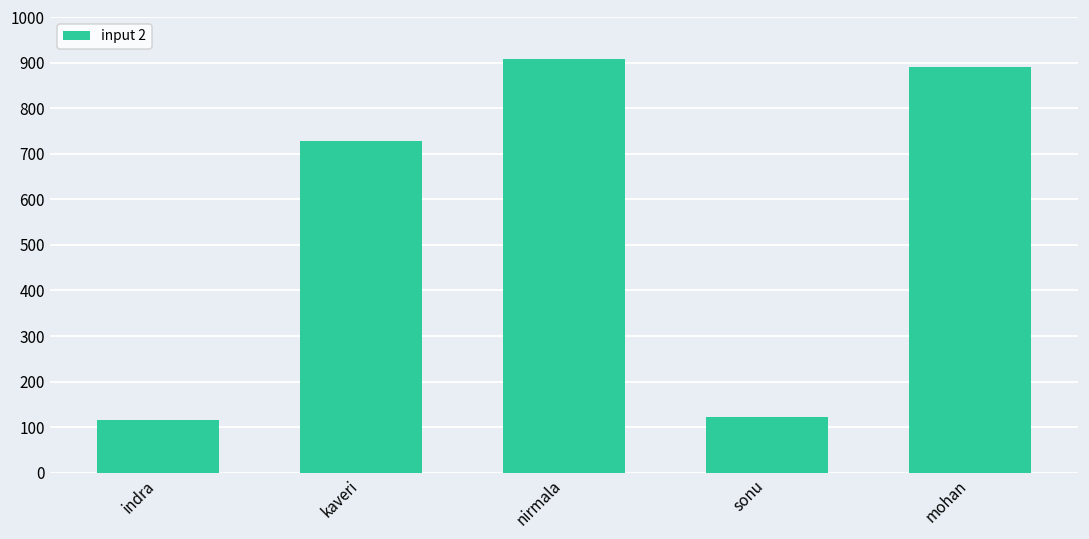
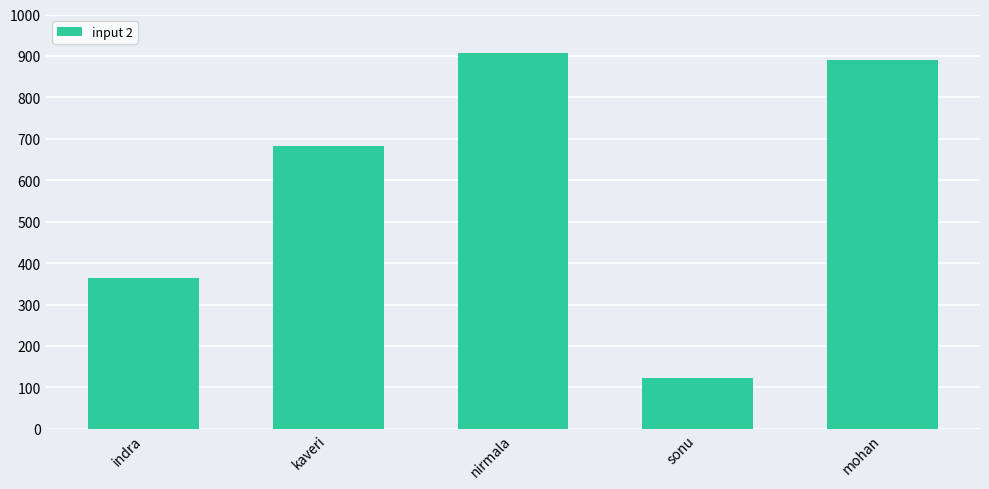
indra: 120 -> 370
kaveri: 730 -> 680
